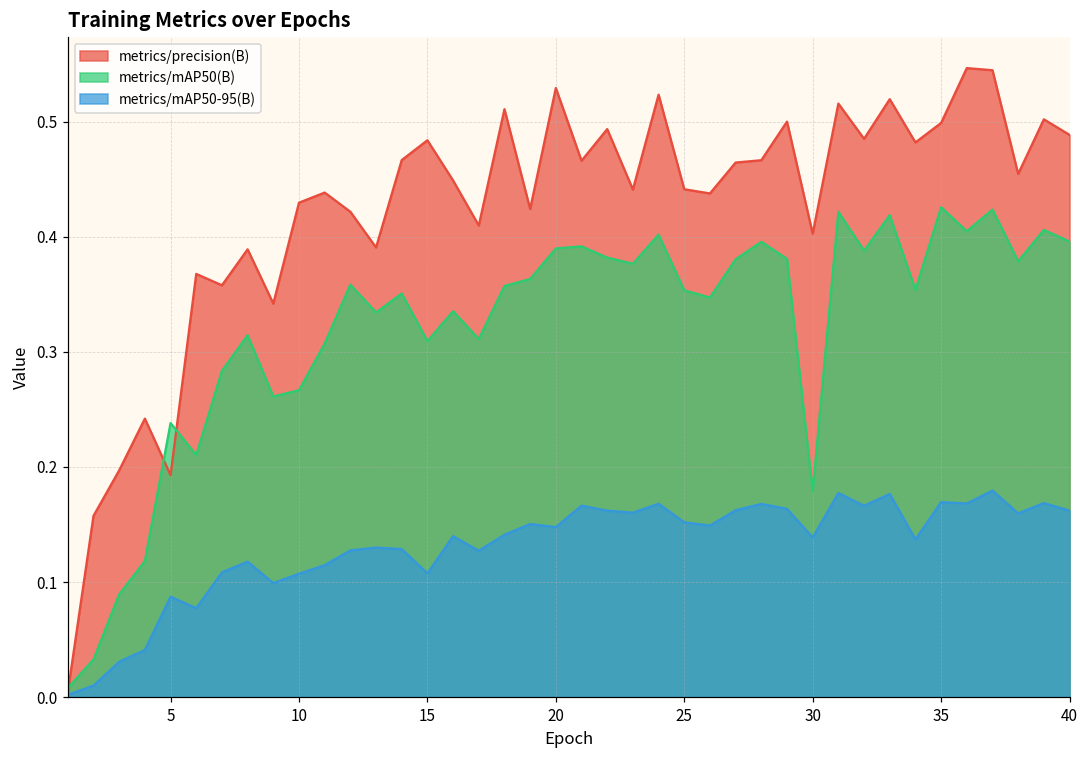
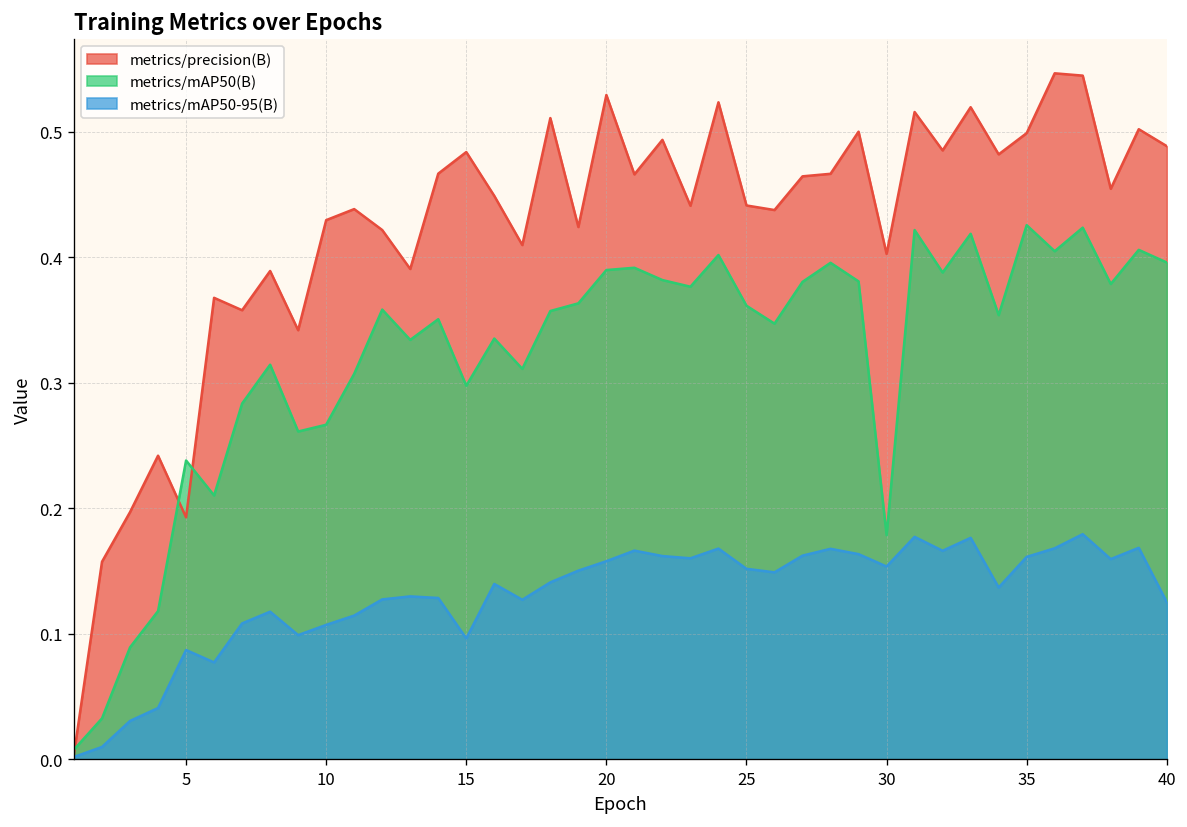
metrics/mAP50(B), 15: 0.309 -> 0.298
metrics/mAP50-95(B), 15: 0.108 -> 0.096
metrics/mAP50-95(B), 20: 0.148 -> 0.158
metrics/mAP50(B), 25: 0.354 -> 0.362
metrics/mAP50-95(B), 30: 0.139 -> 0.154
metrics/mAP50-95(B), 35: 0.169 -> 0.161
metrics/mAP50-95(B), 40: 0.162 -> 0.125
